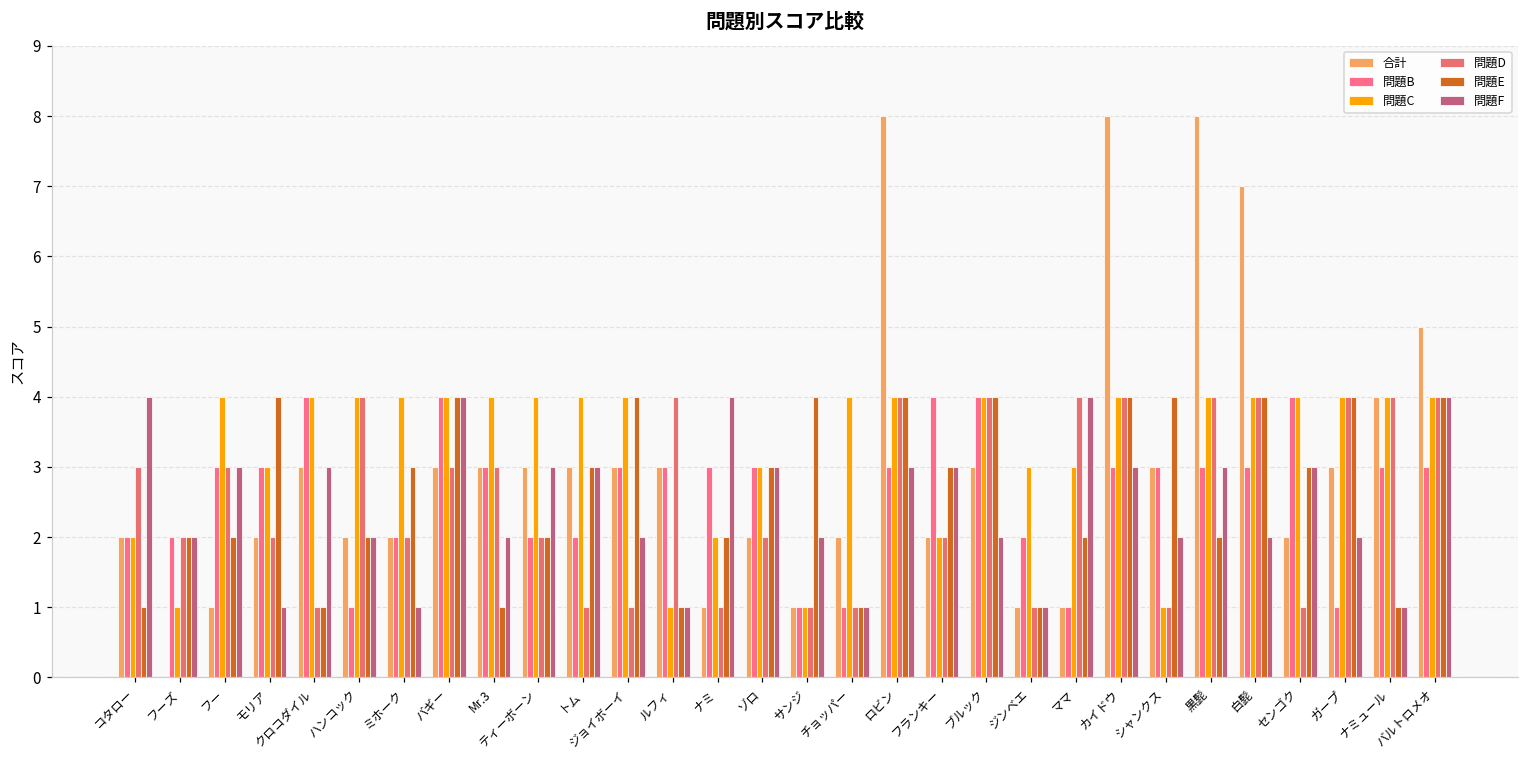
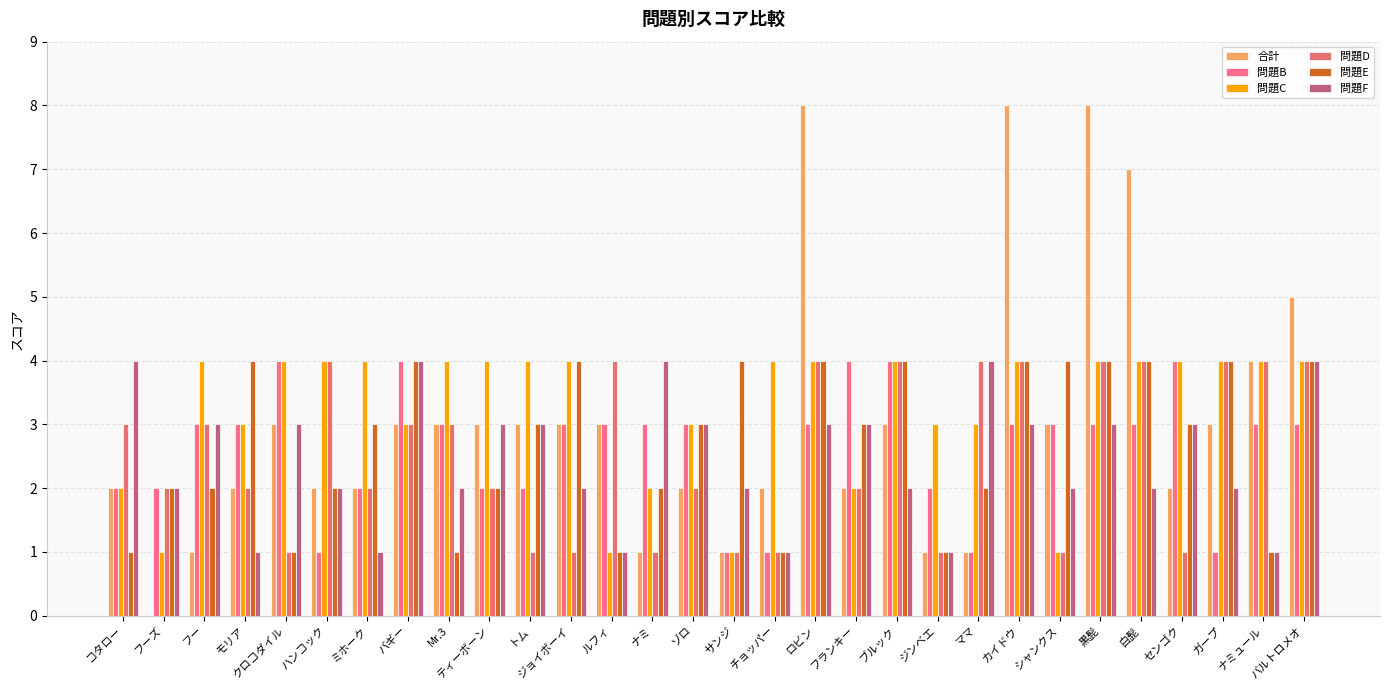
問題C, バギー: 4 -> 3
問題E, 黒髭: 2 -> 4
